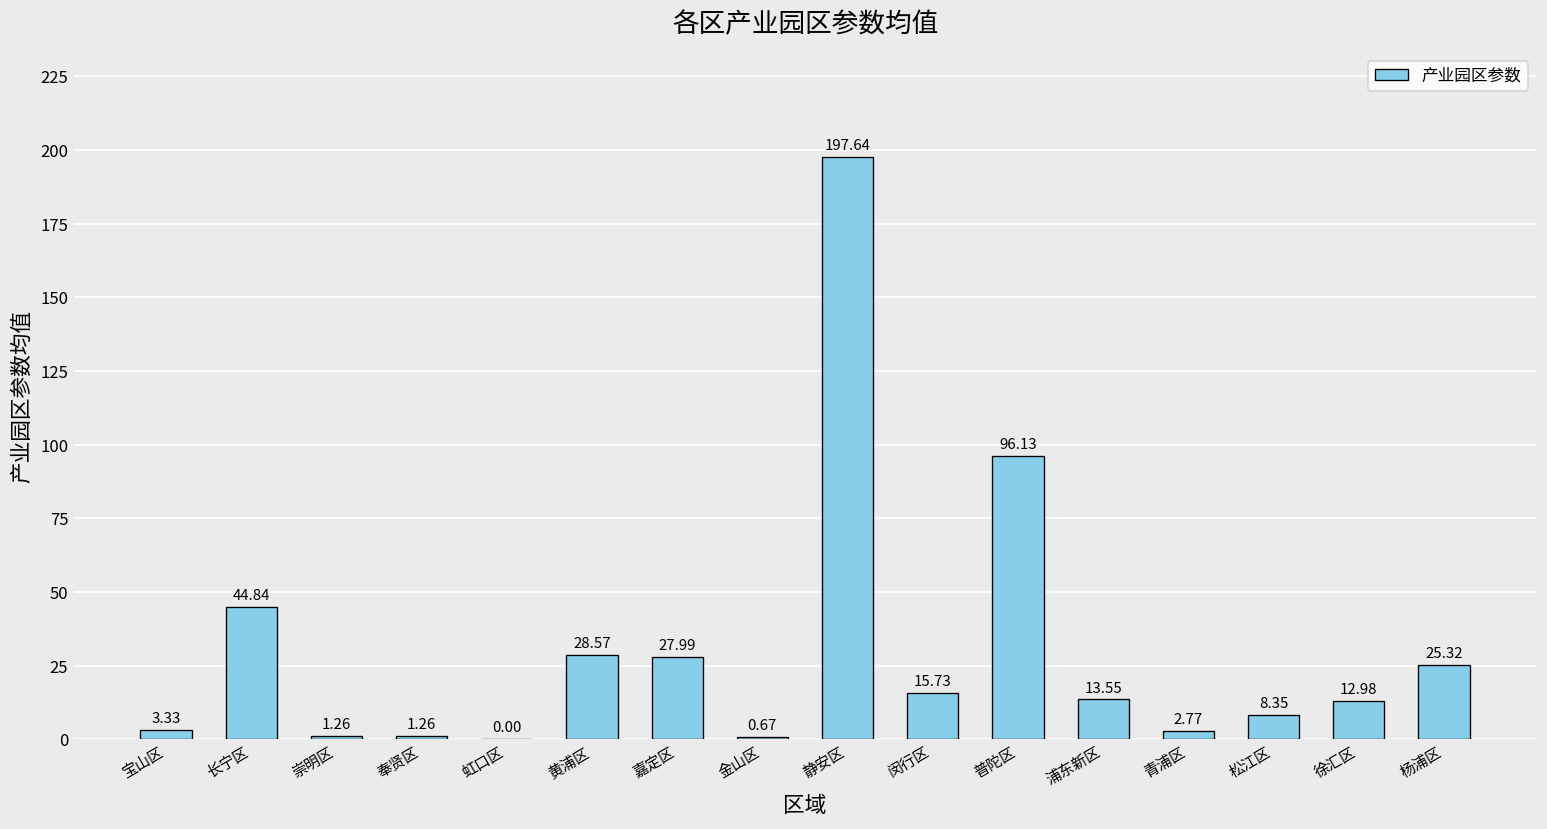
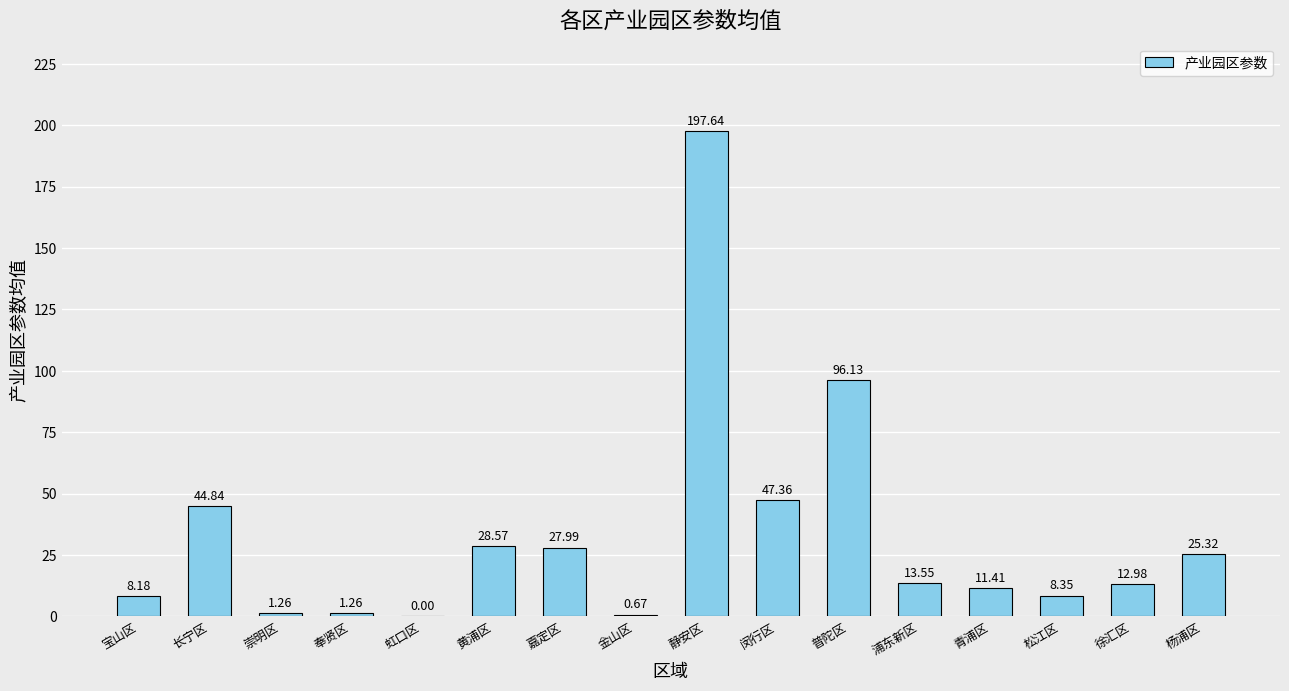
宝山区: 3.33 -> 8.18
闵行区: 15.73 -> 47.36
青浦区: 2.77 -> 11.41
